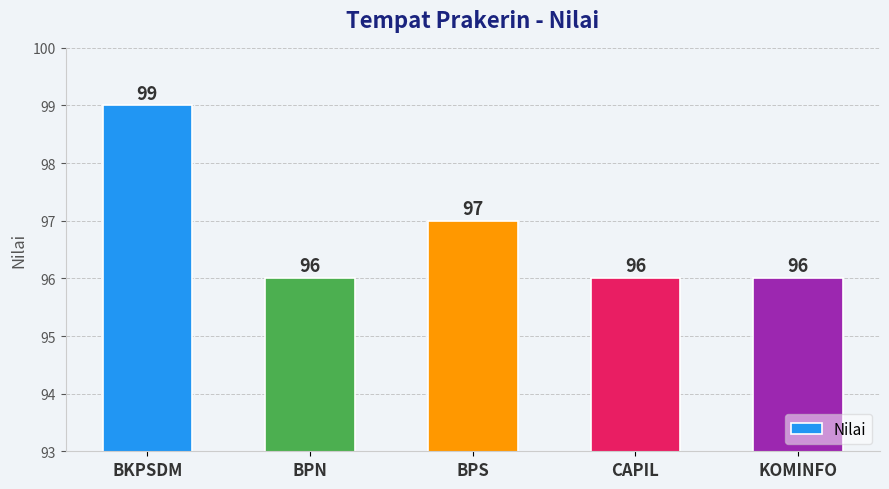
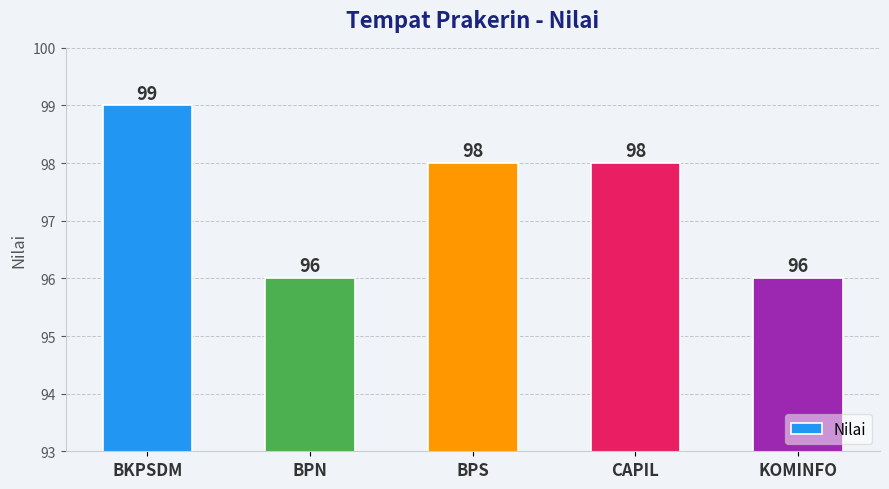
BPS: 97 -> 98
CAPIL: 96 -> 98
